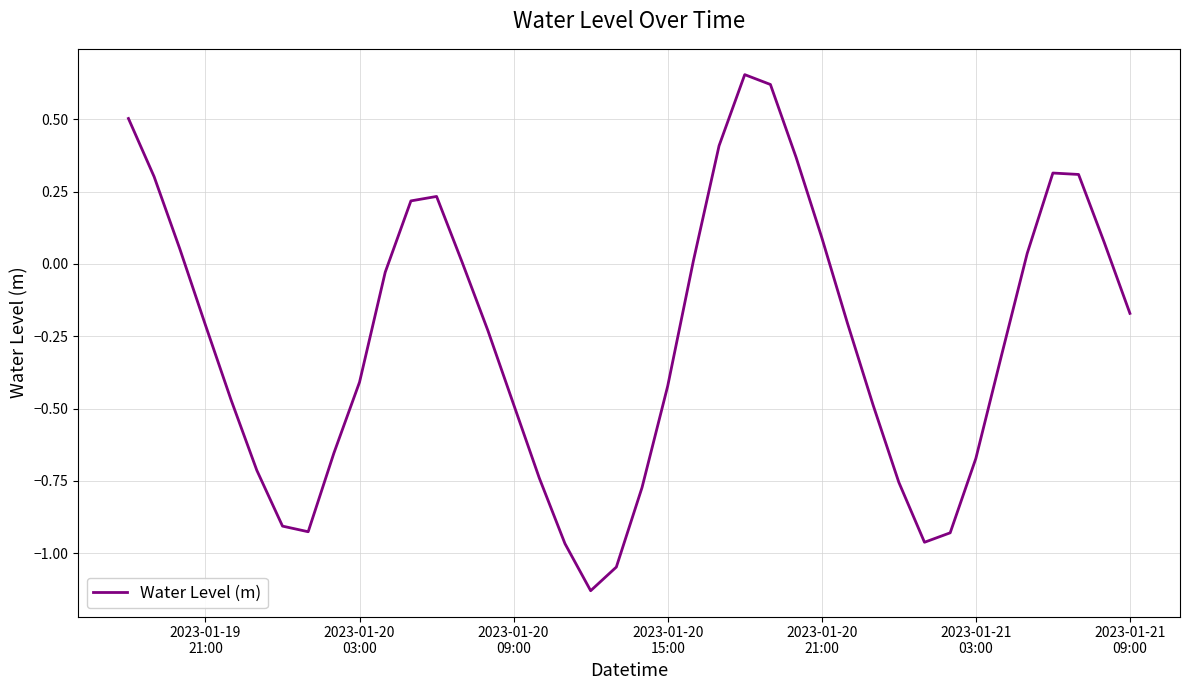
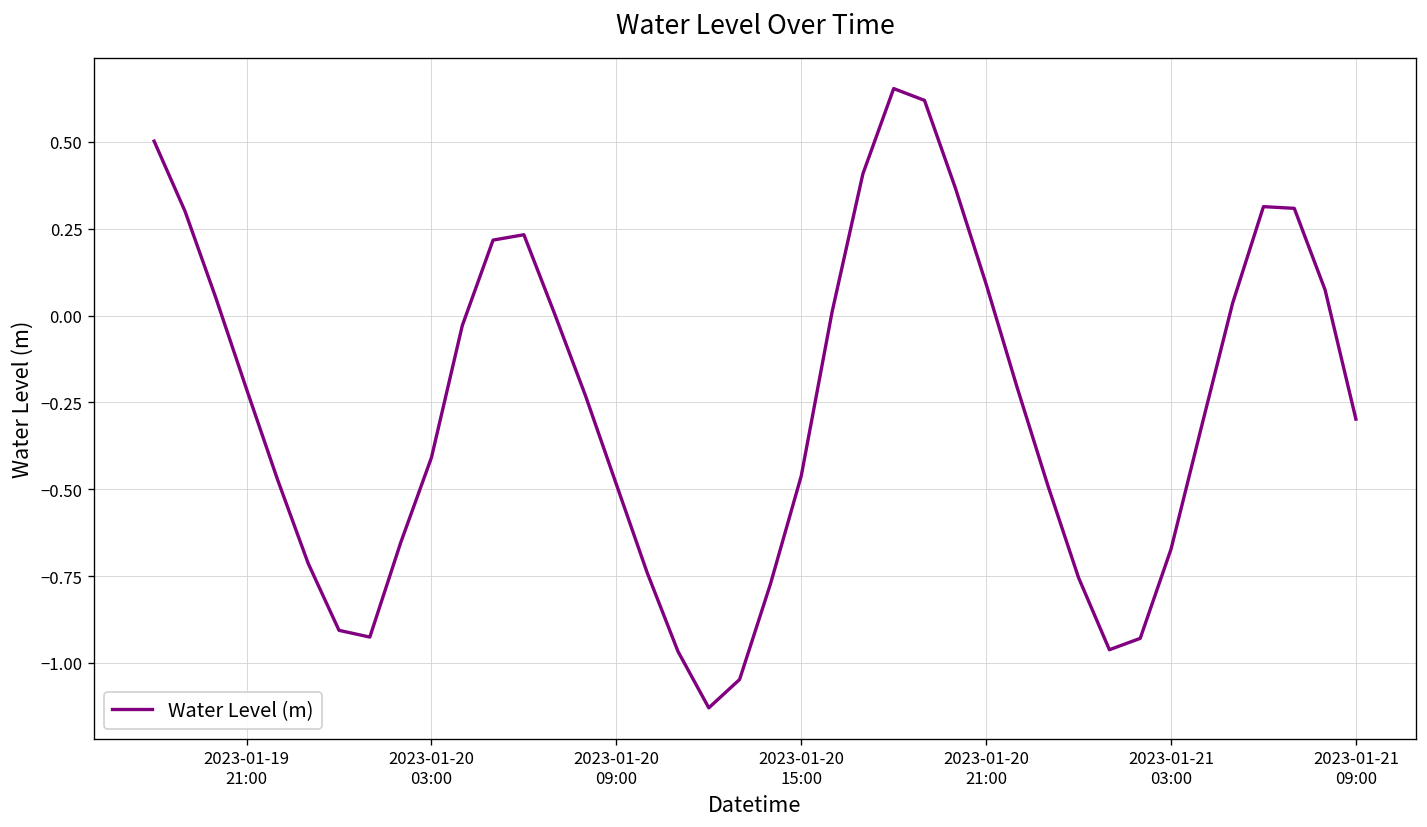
2023-01-20 15:00: -0.42 -> -0.46
2023-01-21 09:00: -0.17 -> -0.30
